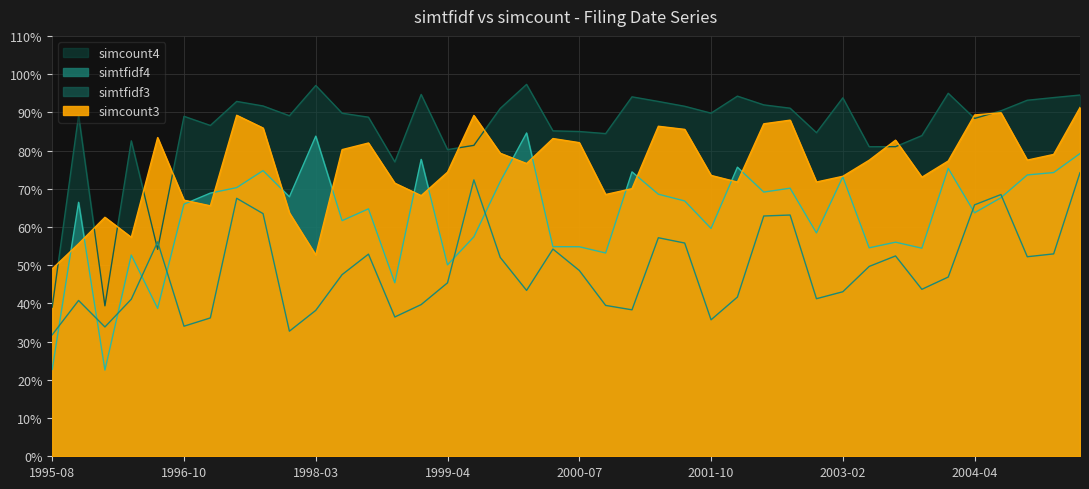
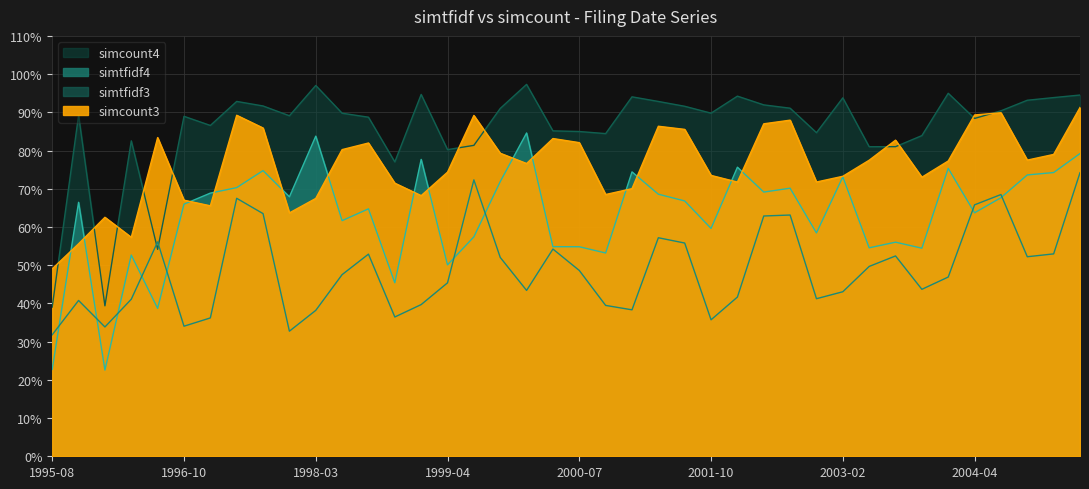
simcount3, 1998-03: 53% -> 67%
